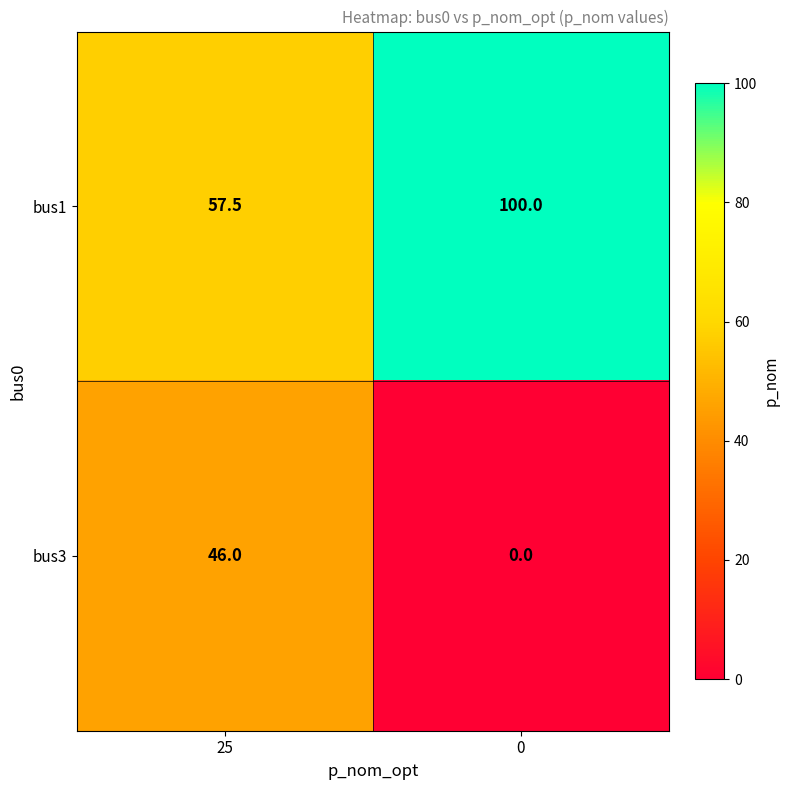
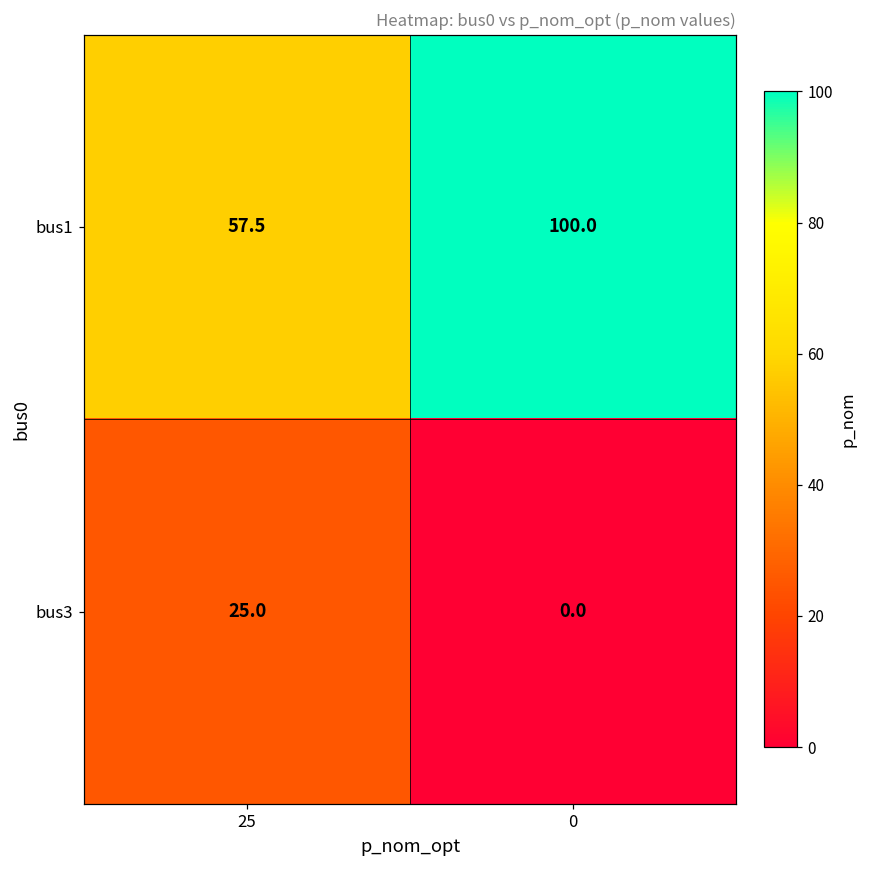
bus3, 25: 46.0 -> 25.0
